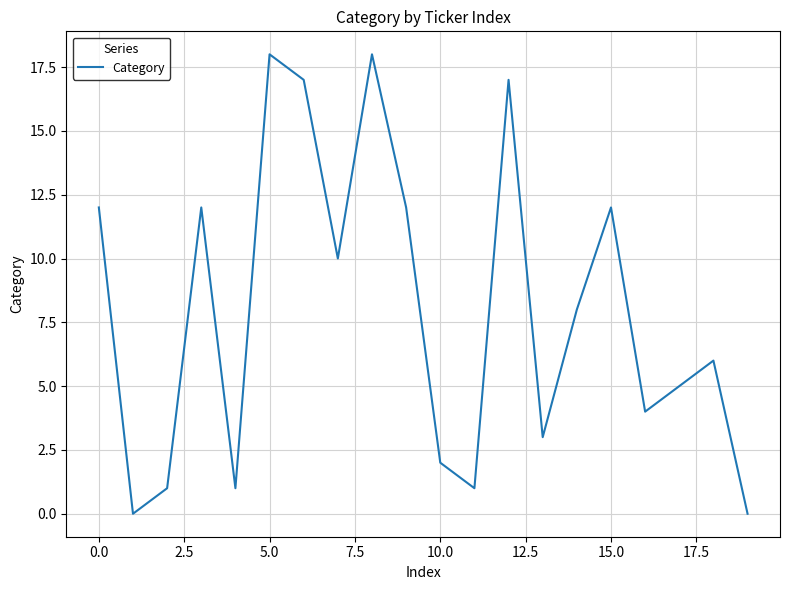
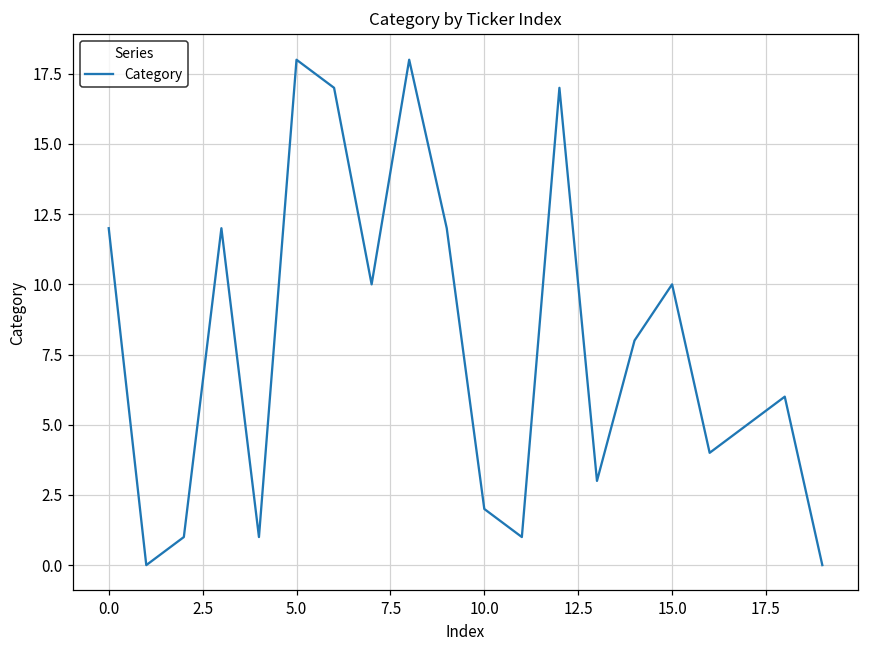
15.0: 12 -> 10
